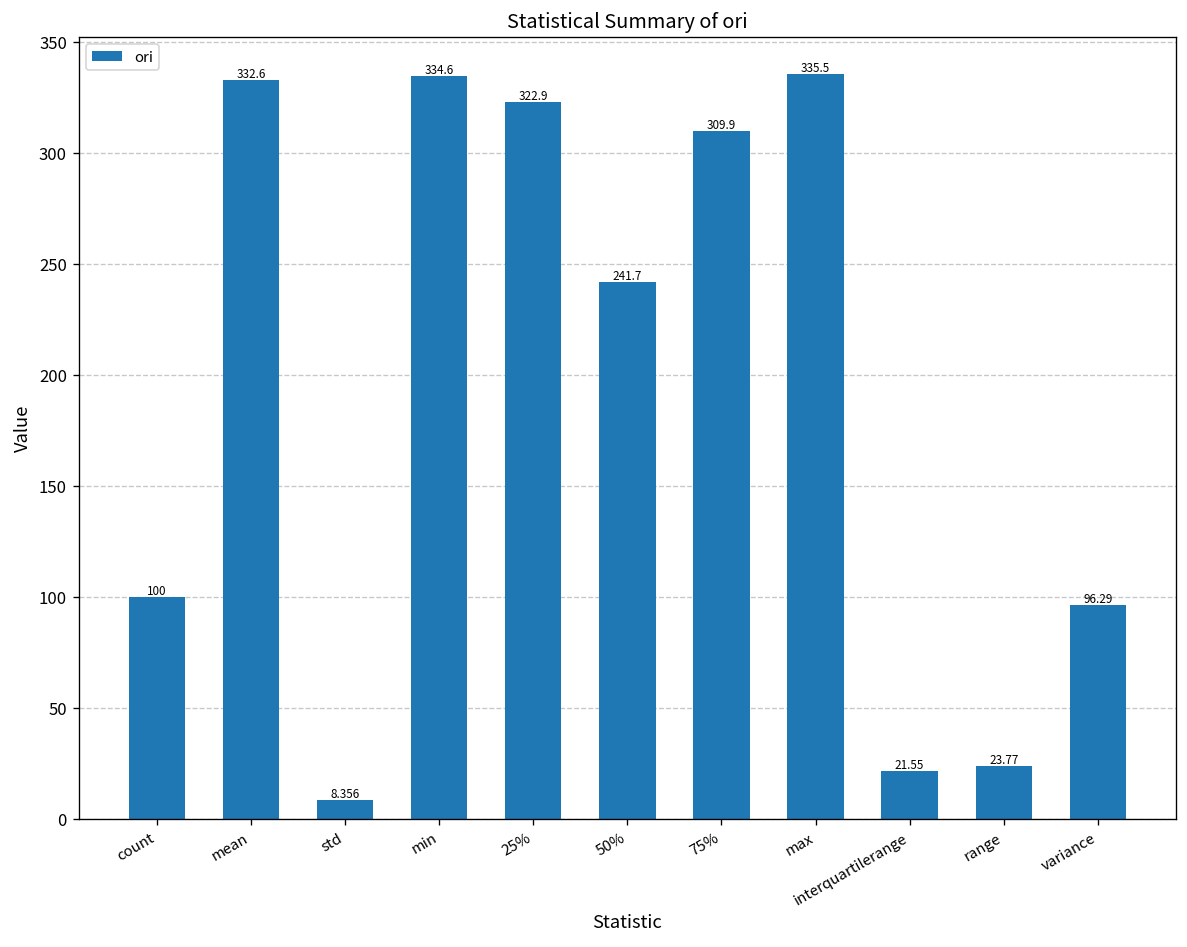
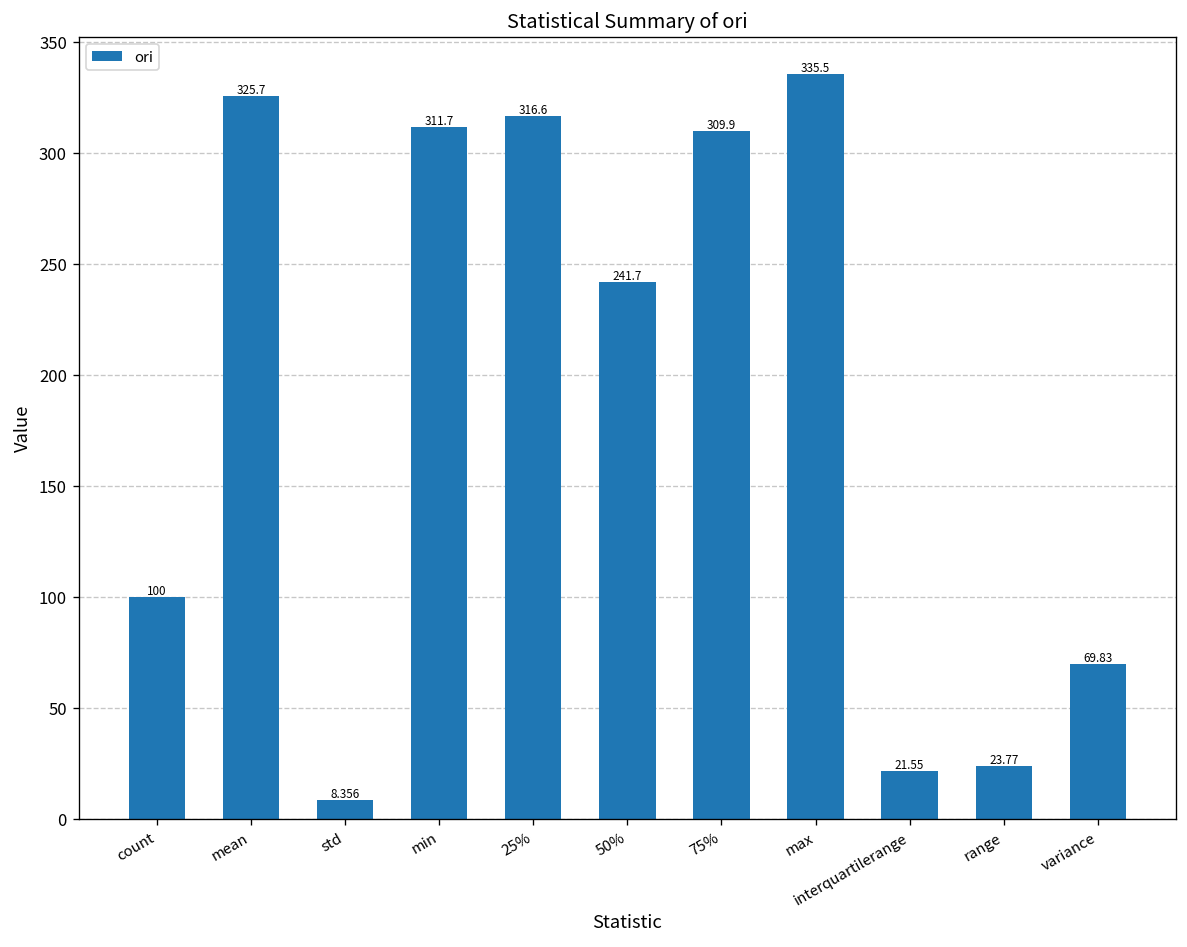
mean: 332.6 -> 325.7
min: 334.6 -> 311.7
25%: 322.9 -> 316.6
variance: 96.29 -> 69.83
